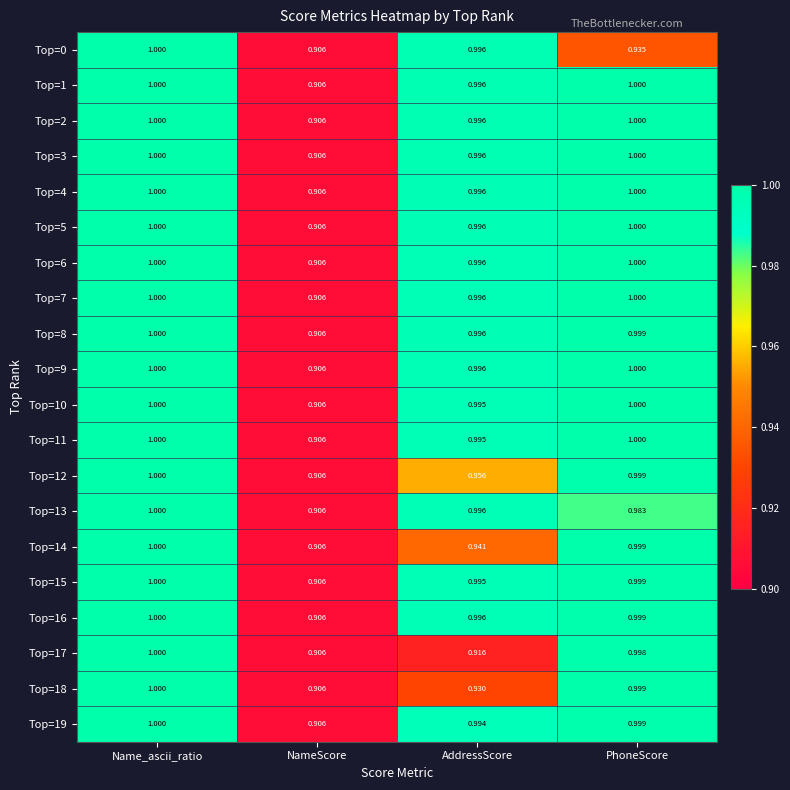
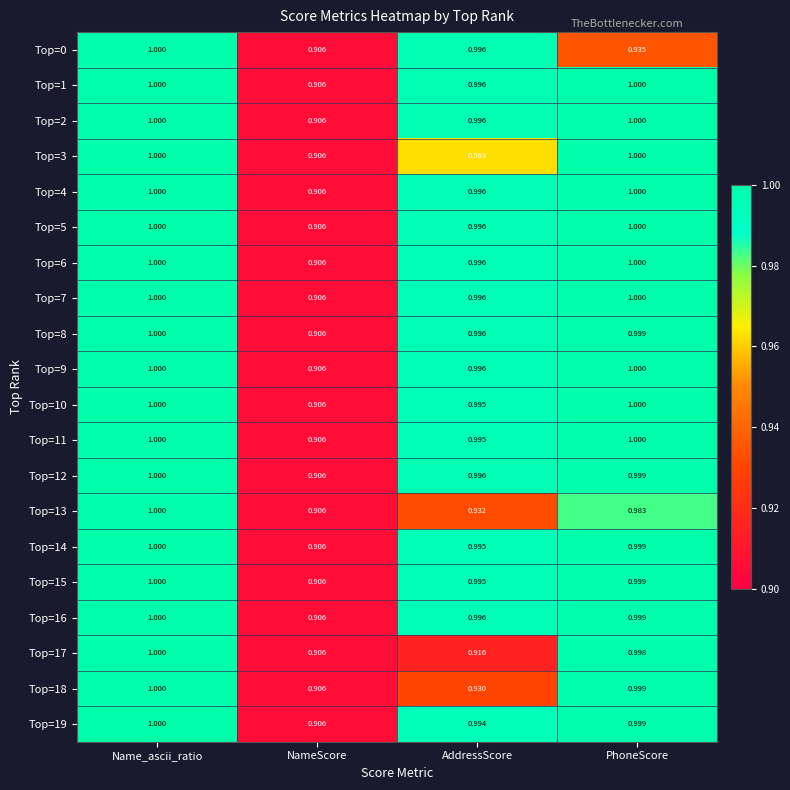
Top=3, AddressScore: 0.996 -> 0.963
Top=12, AddressScore: 0.956 -> 0.996
Top=13, AddressScore: 0.996 -> 0.932
Top=14, AddressScore: 0.941 -> 0.995
